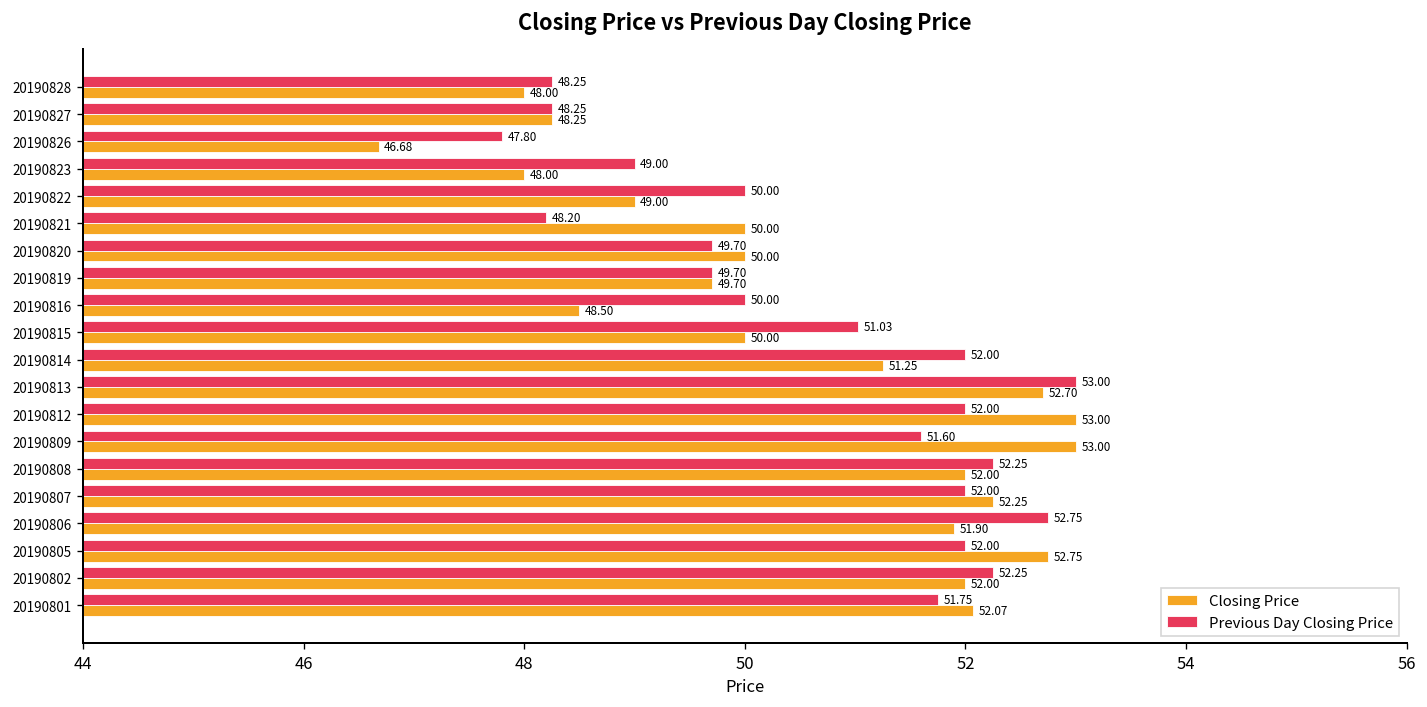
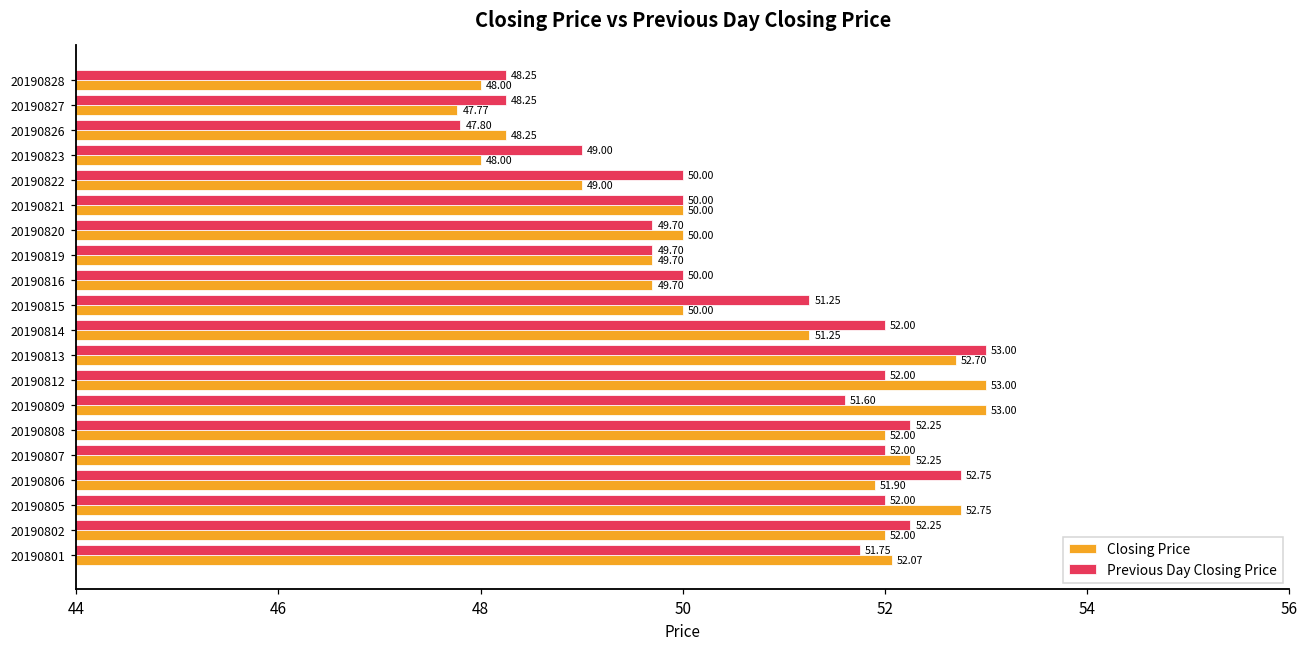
Closing Price, 20190827: 48.25 -> 47.77
Closing Price, 20190826: 46.68 -> 48.25
Previous Day Closing Price, 20190821: 48.20 -> 50.00
Closing Price, 20190816: 48.50 -> 49.70
Previous Day Closing Price, 20190815: 51.03 -> 51.25
